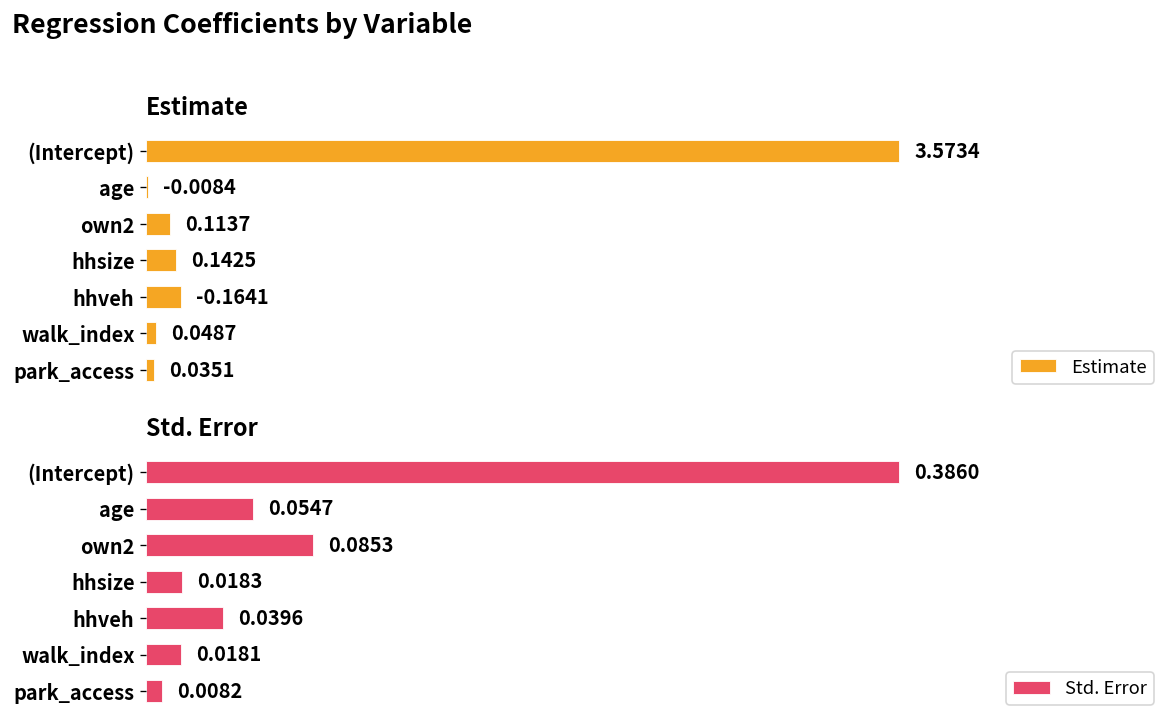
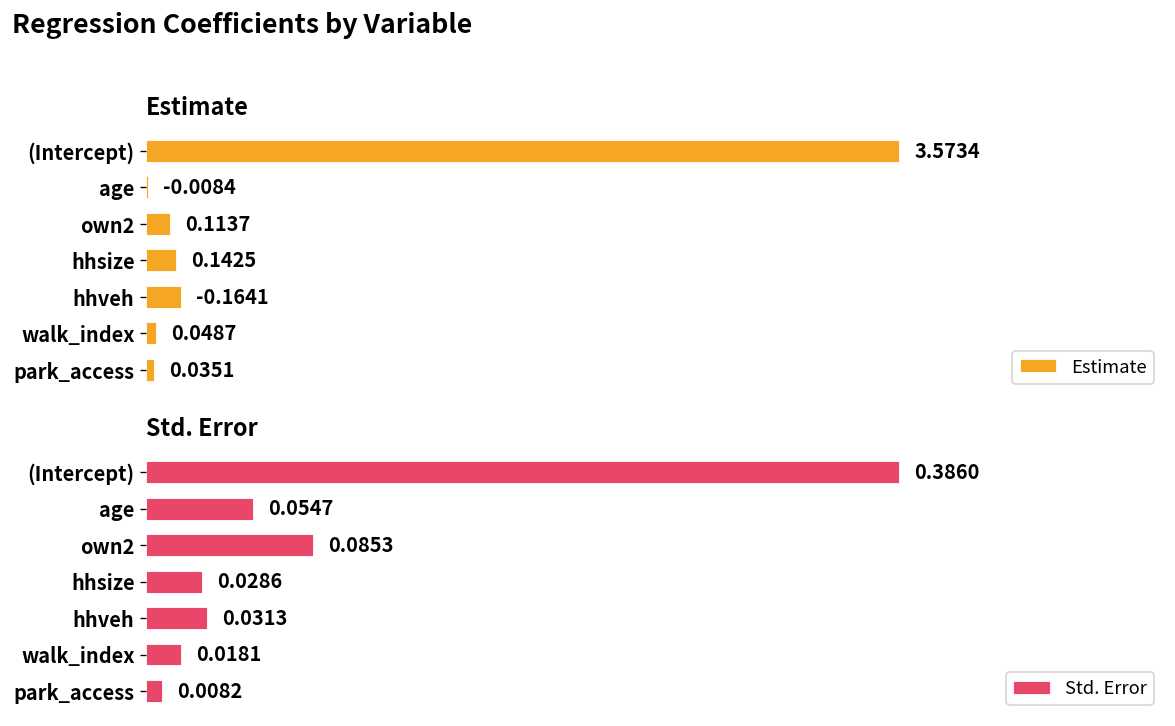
Std. Error, hhsize: 0.0183 -> 0.0286
Std. Error, hhveh: 0.0396 -> 0.0313
